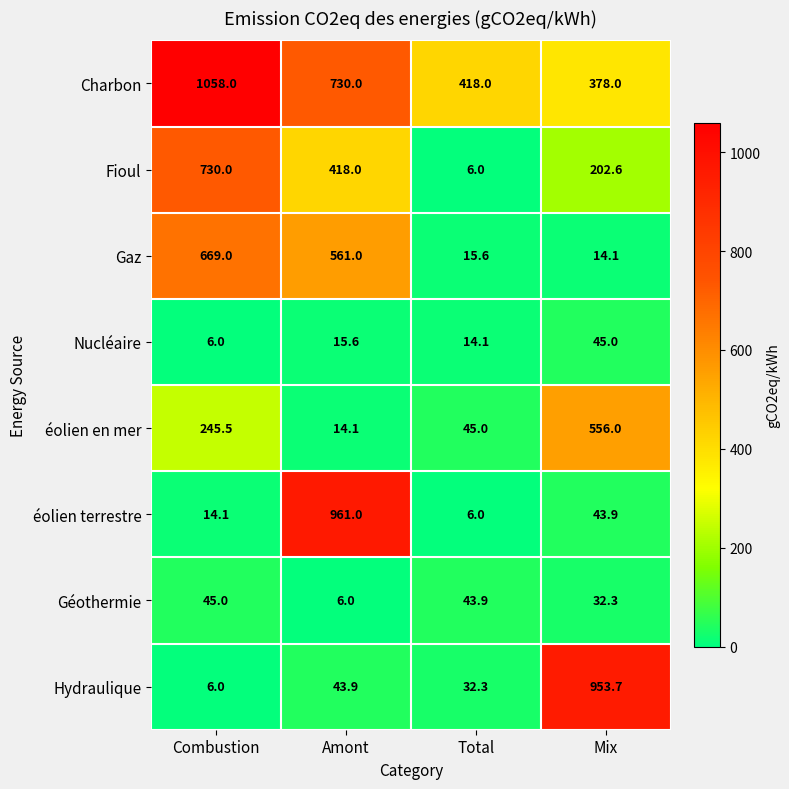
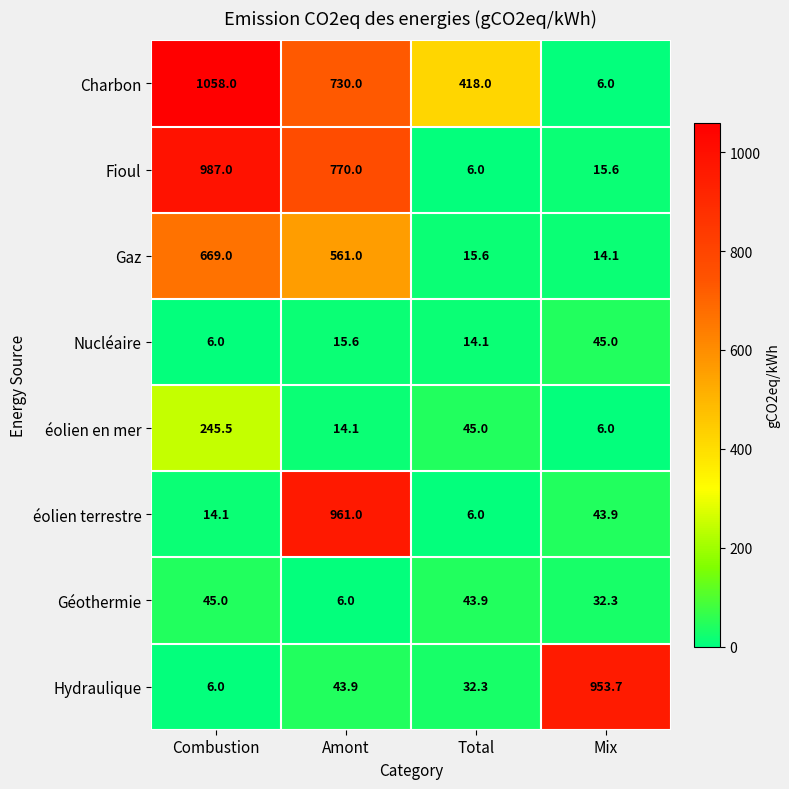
Charbon, Mix: 378.0 -> 6.0
Fioul, Combustion: 730.0 -> 987.0
Fioul, Amont: 418.0 -> 770.0
Fioul, Mix: 202.6 -> 15.6
éolien en mer, Mix: 556.0 -> 6.0
